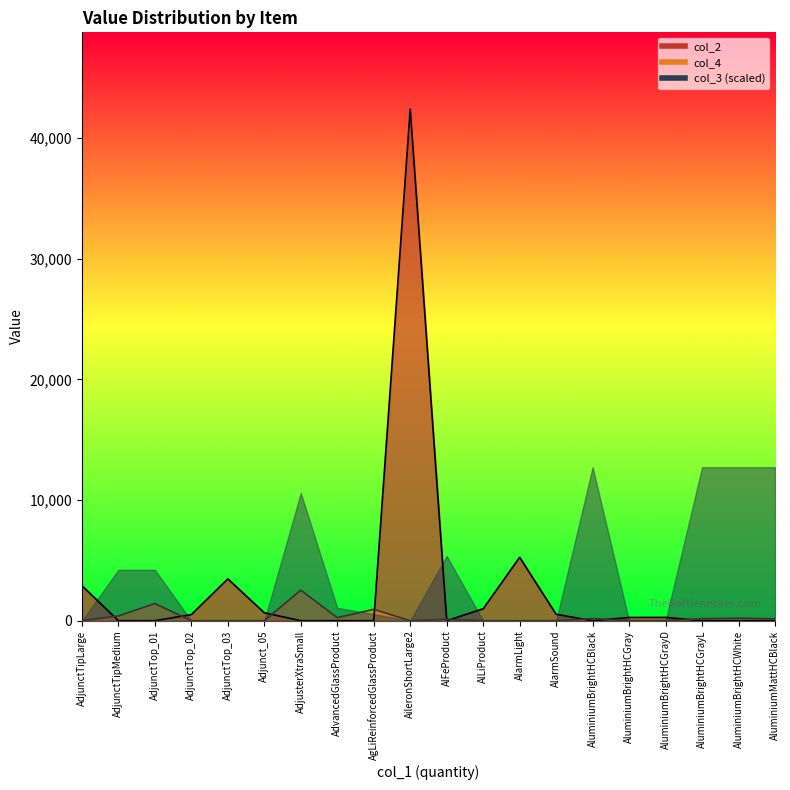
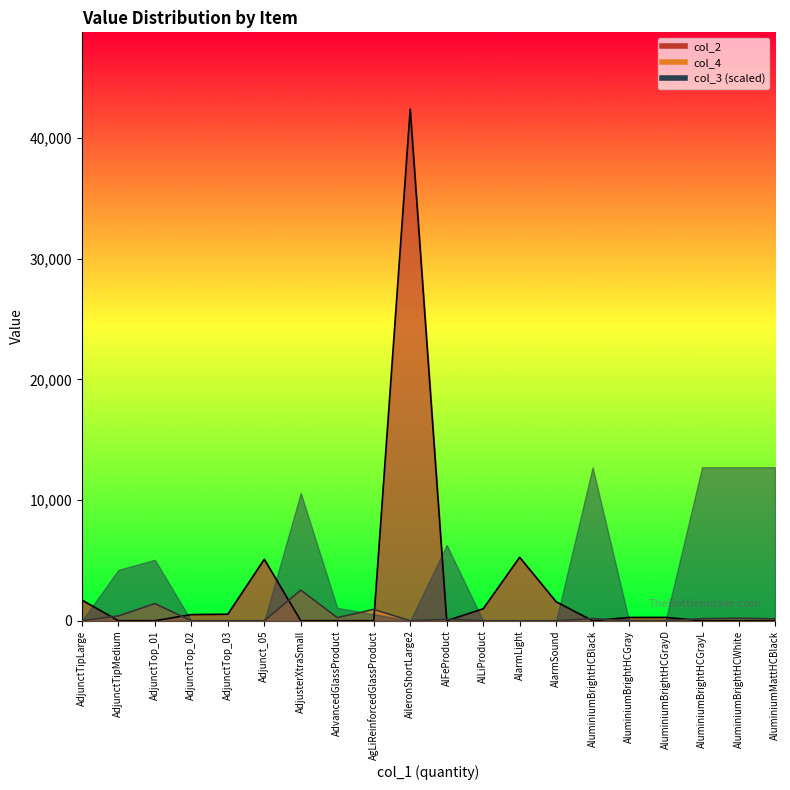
col_2, AdjunctTipLarge: 2,900 -> 1,700
col_3 (scaled), AdjunctTop_01: 4,200 -> 5,100
col_2, AdjunctTop_03: 3,500 -> 500
col_2, Adjunct_05: 700 -> 5,100
col_3 (scaled), AlFeProduct: 5,400 -> 6,300
col_2, AlarmSound: 500 -> 1,600
